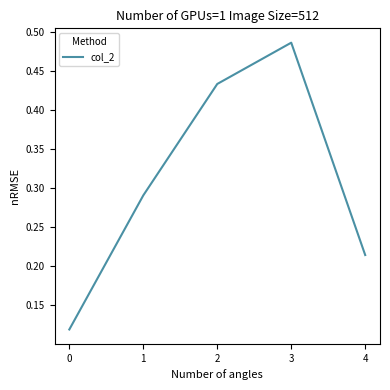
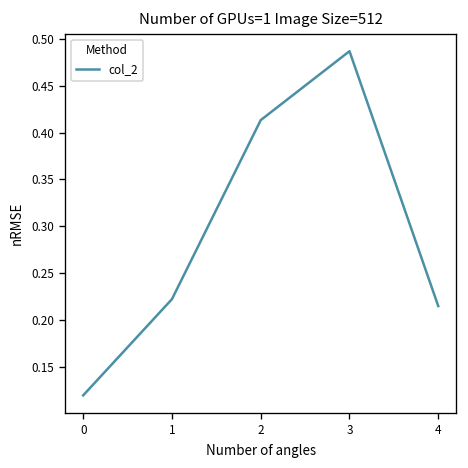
1: 0.29 -> 0.22
2: 0.43 -> 0.41
